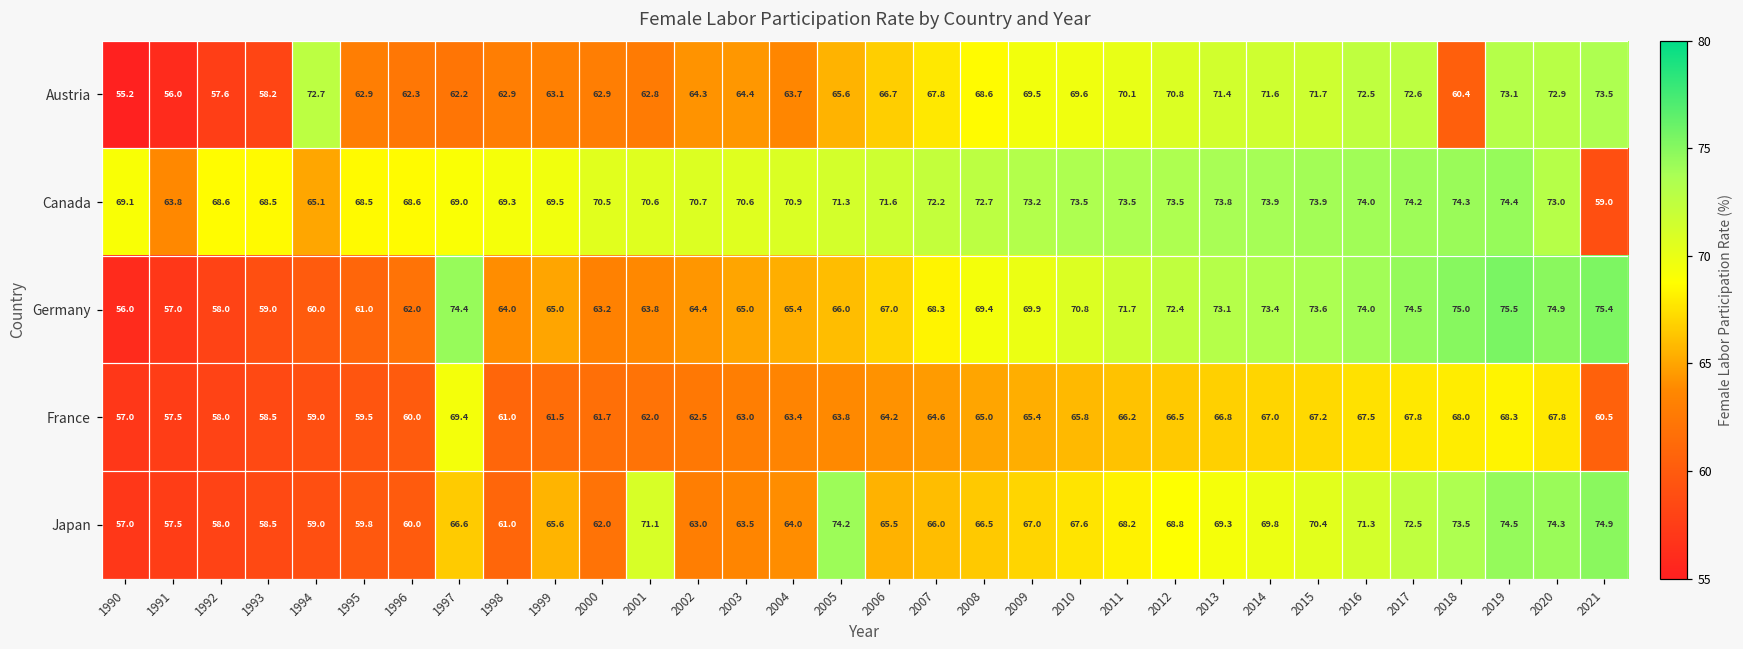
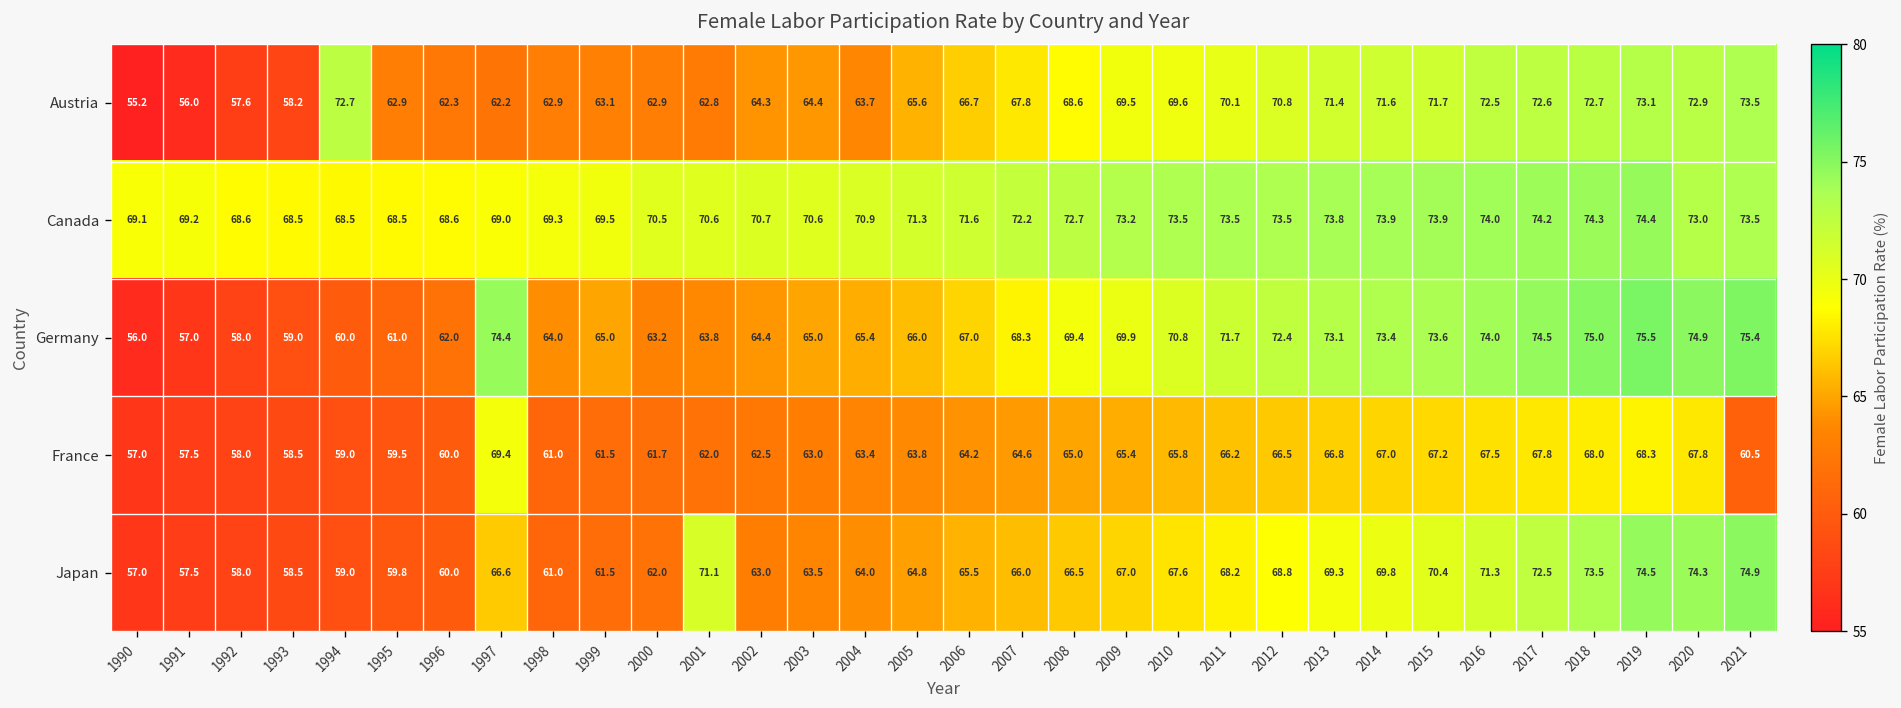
Austria, 2018: 60.4 -> 72.7
Canada, 1991: 63.8 -> 69.2
Canada, 1994: 65.1 -> 68.5
Canada, 2021: 59.0 -> 73.5
Japan, 1999: 65.6 -> 61.5
Japan, 2005: 74.2 -> 64.8
